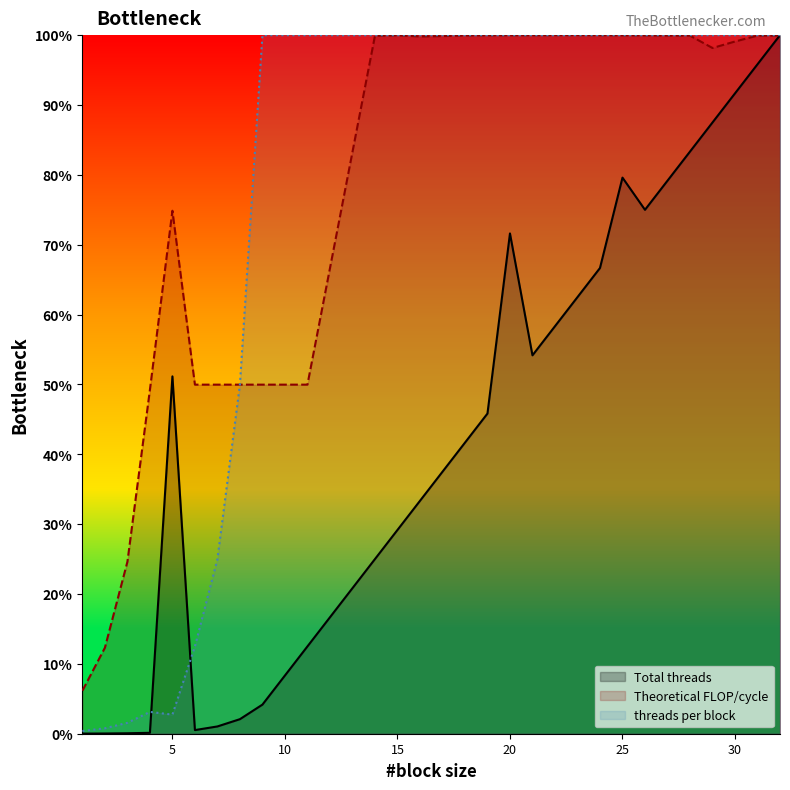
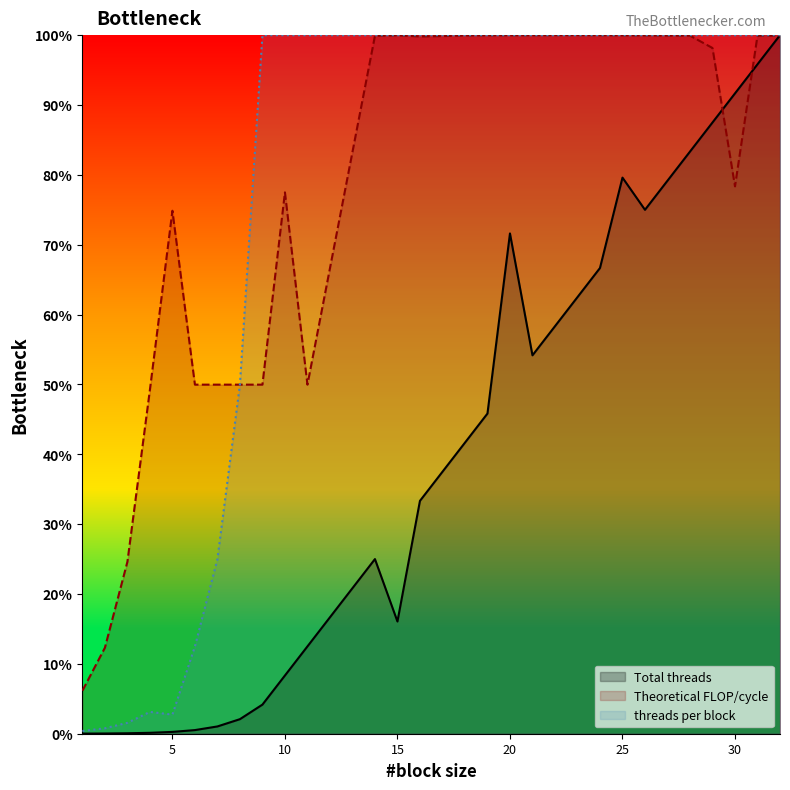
Total threads, 5: 51% -> 0%
Theoretical FLOP/cycle, 10: 50% -> 77%
Total threads, 15: 29% -> 16%
Theoretical FLOP/cycle, 30: 99% -> 78%
